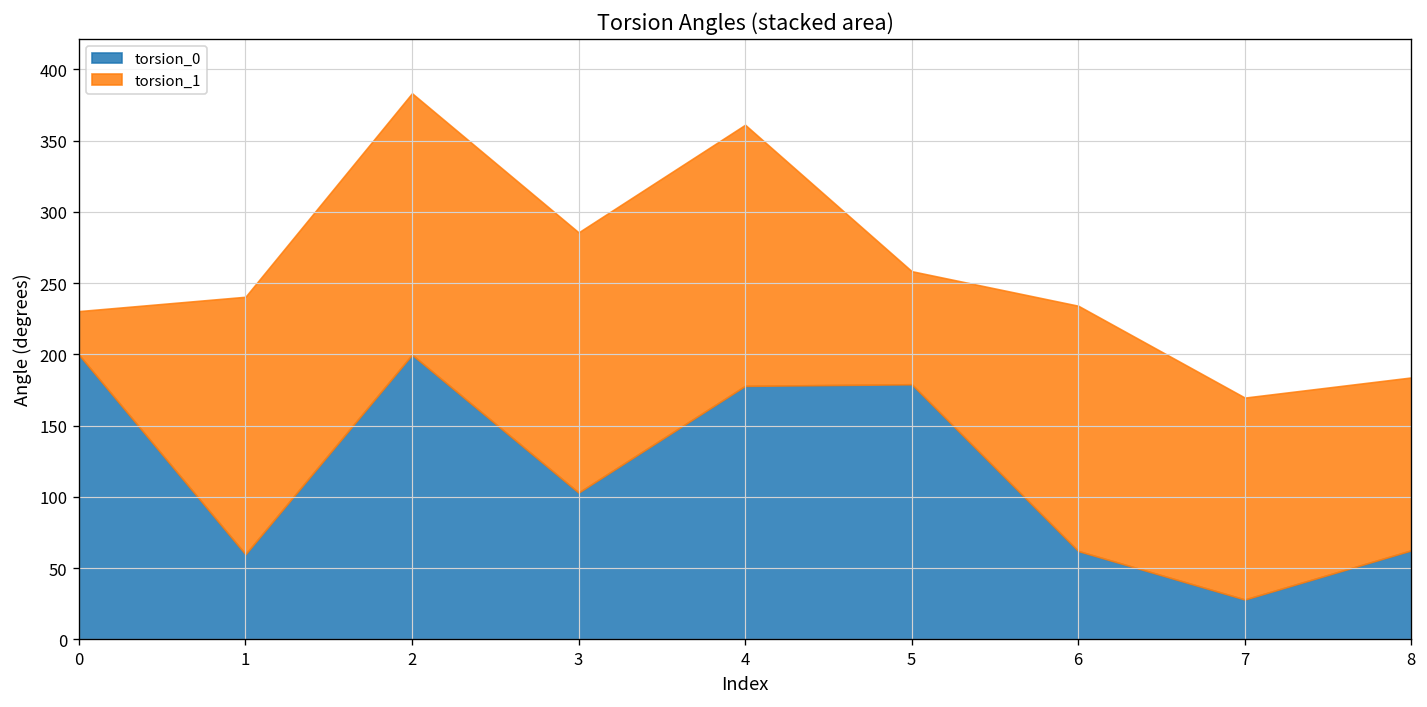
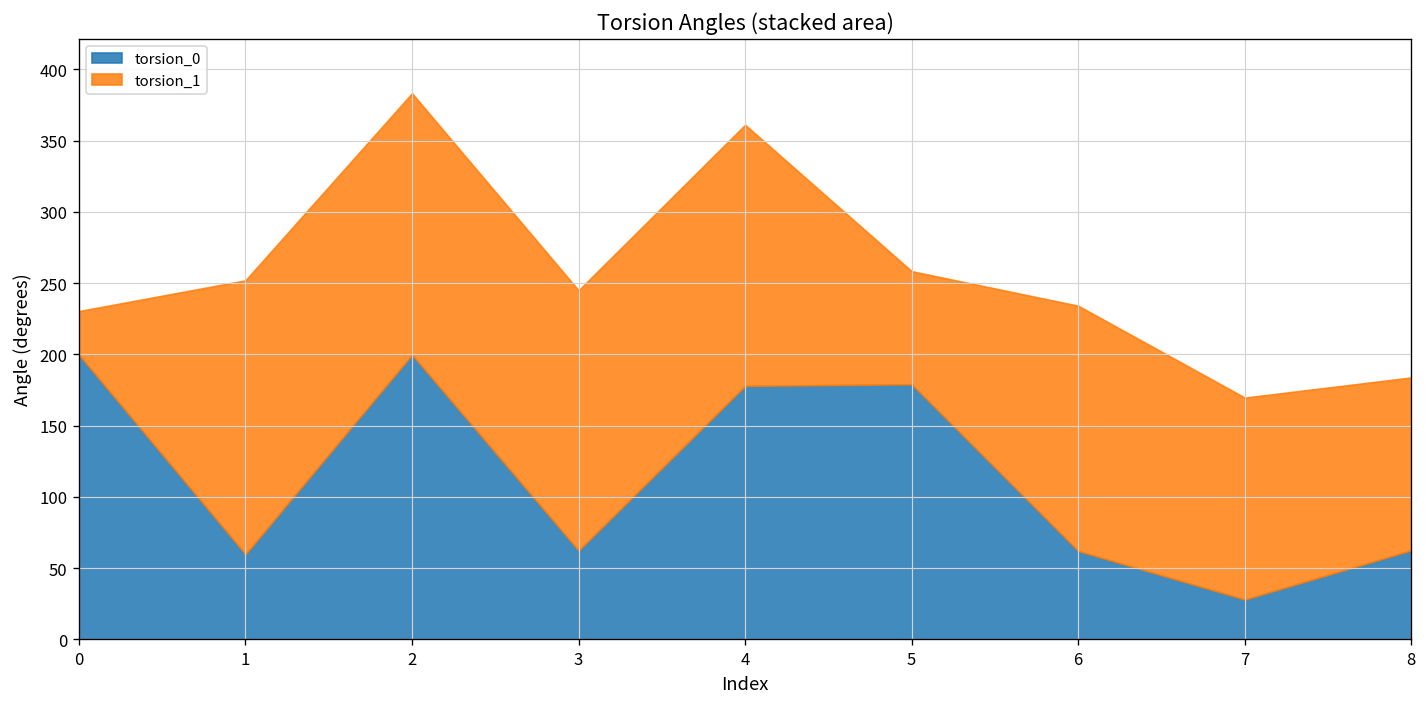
torsion_1, 1: 181 -> 192
torsion_0, 3: 103 -> 62
